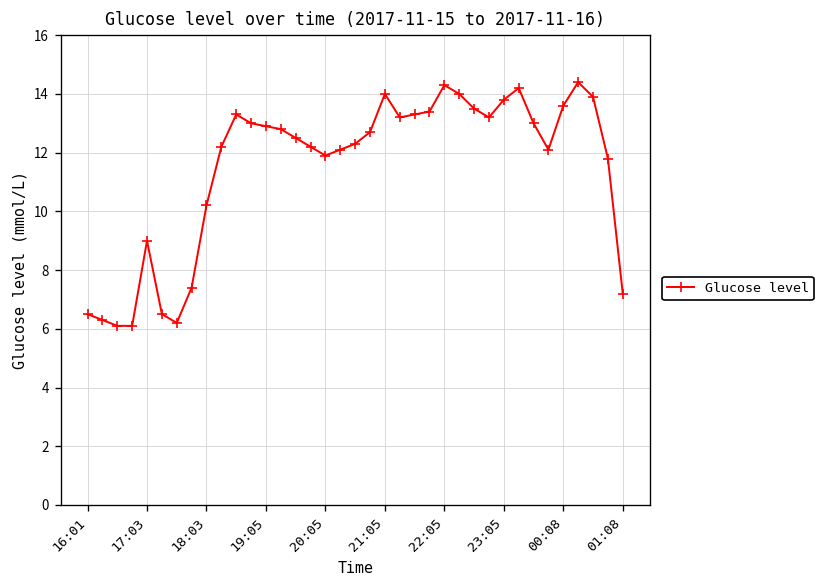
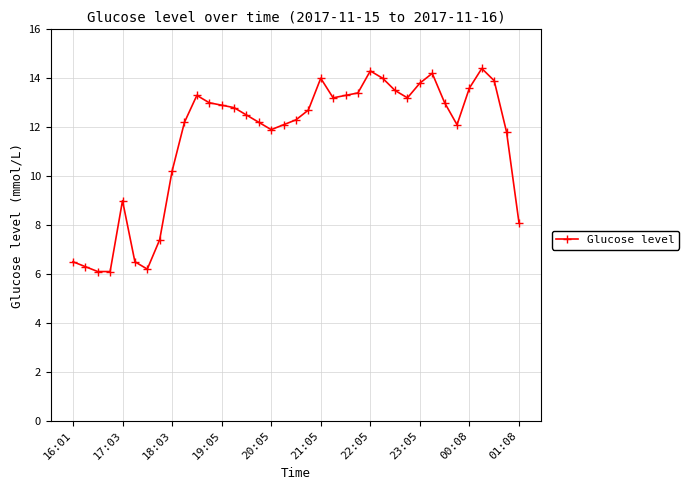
01:08: 7.2 -> 8.1
